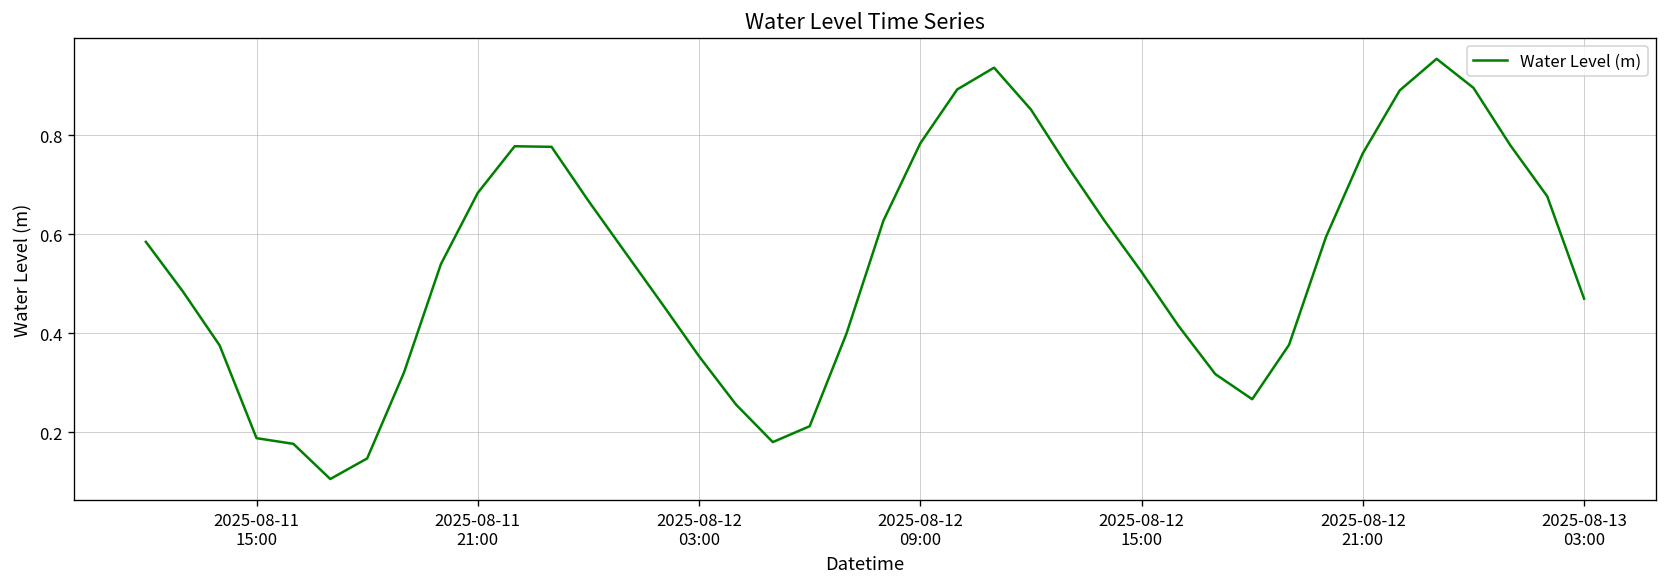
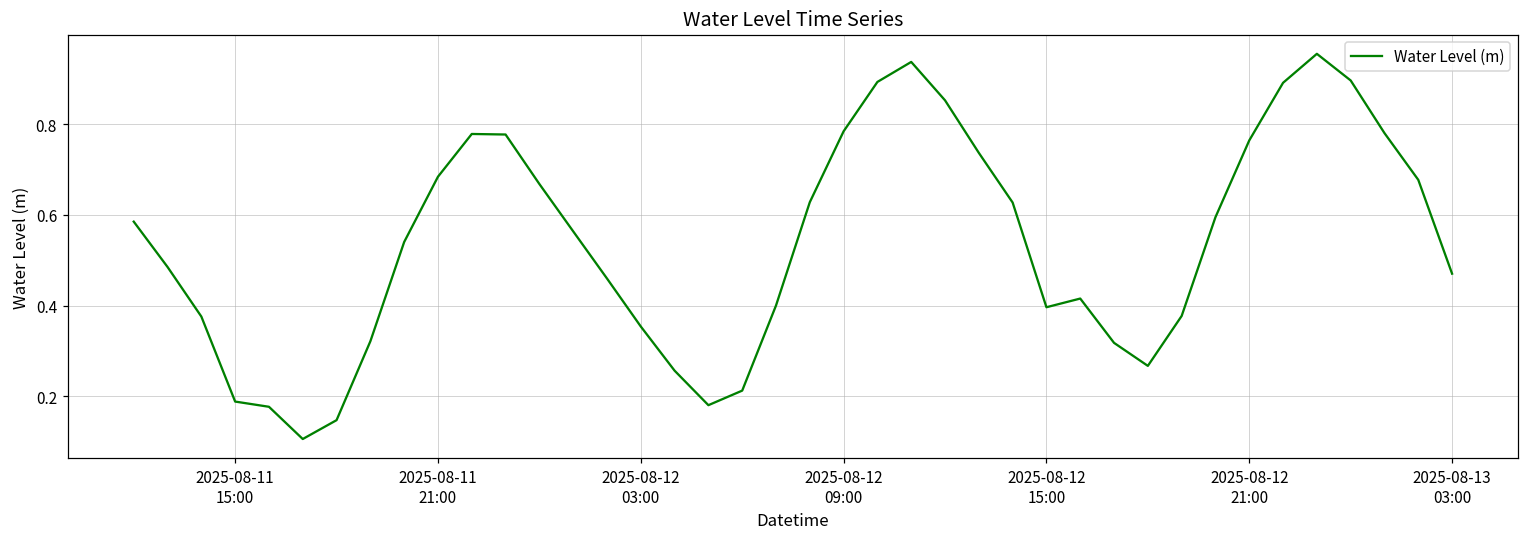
2025-08-12 15:00: 0.52 -> 0.40
